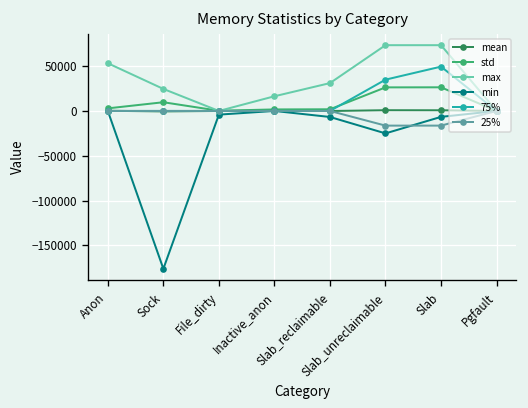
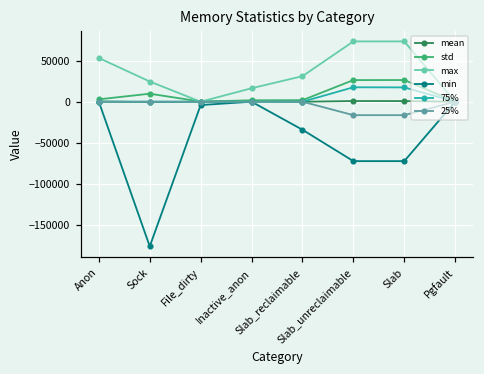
min, Slab_reclaimable: -10000 -> -30000
min, Slab_unreclaimable: -30000 -> -70000
75%, Slab_unreclaimable: 30000 -> 20000
min, Slab: -10000 -> -70000
75%, Slab: 50000 -> 20000
